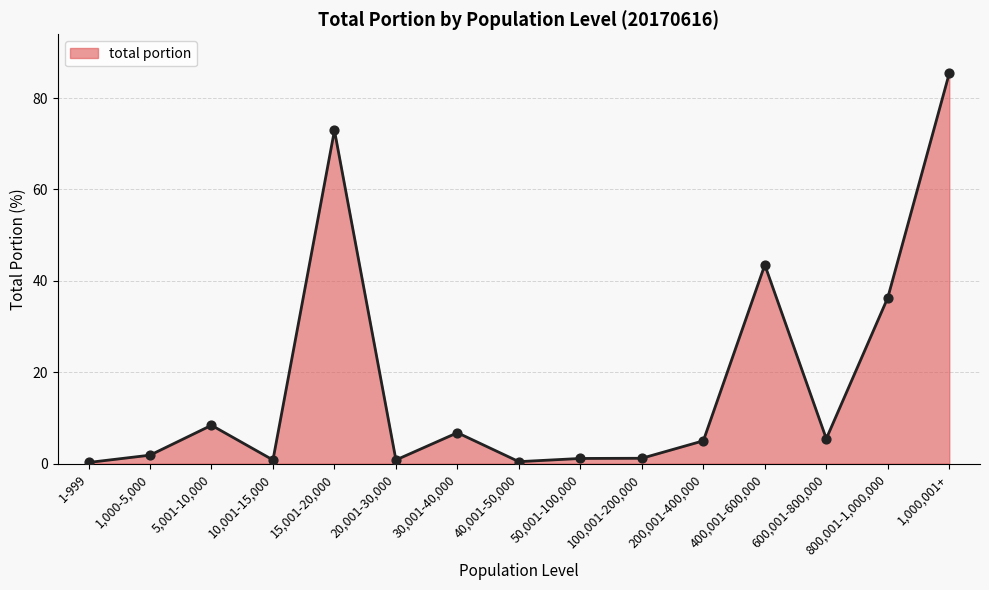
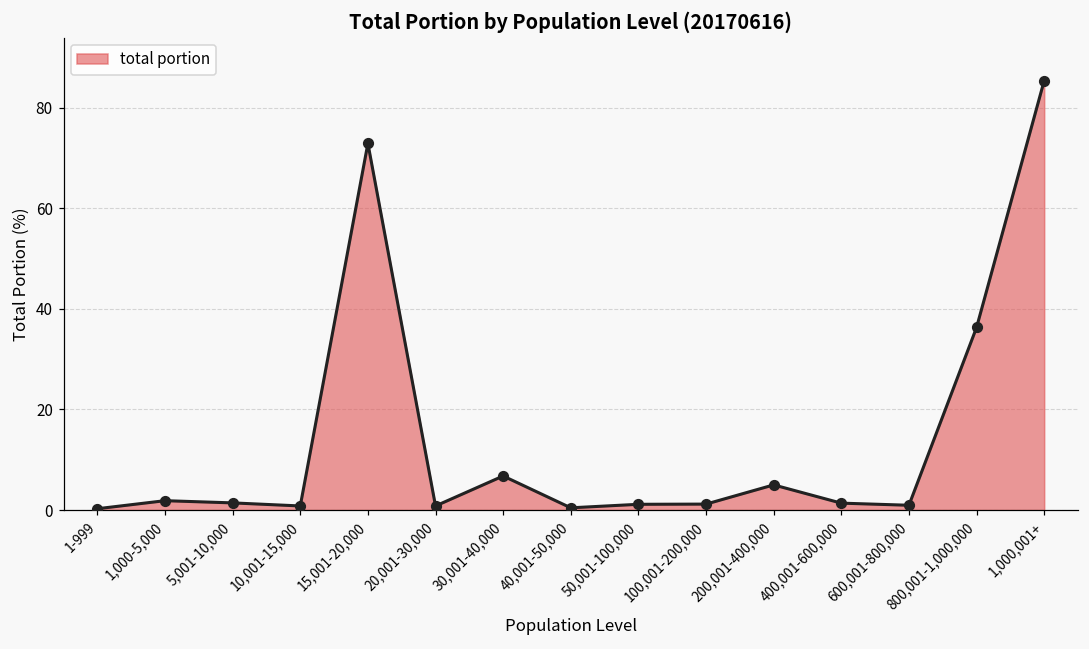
5,001-10,000: 8 -> 1
400,001-600,000: 43 -> 1
600,001-800,000: 5 -> 1
